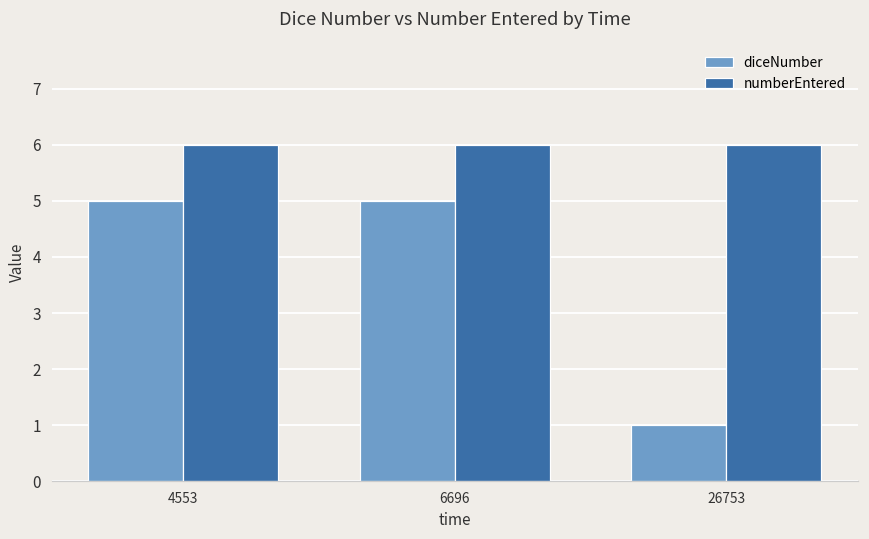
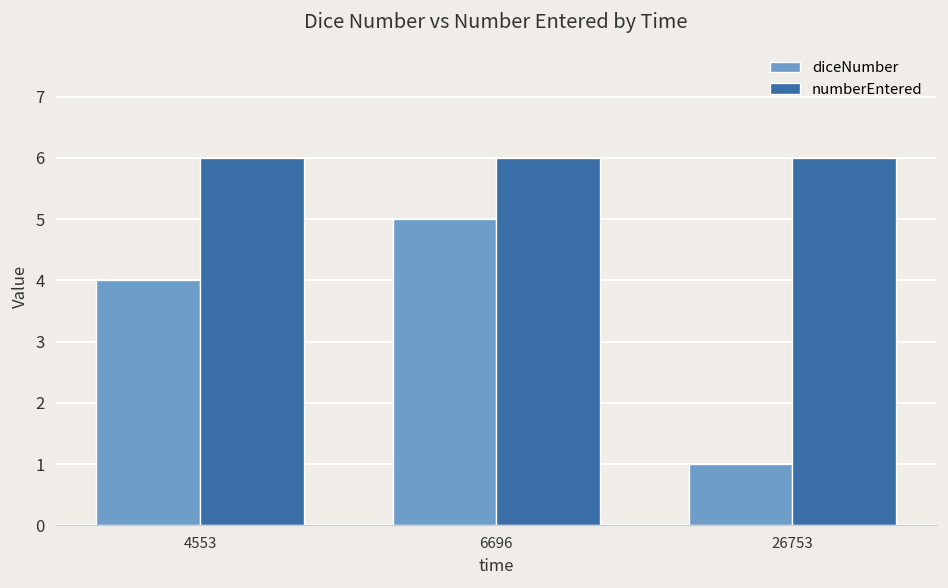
diceNumber, 4553: 5 -> 4
